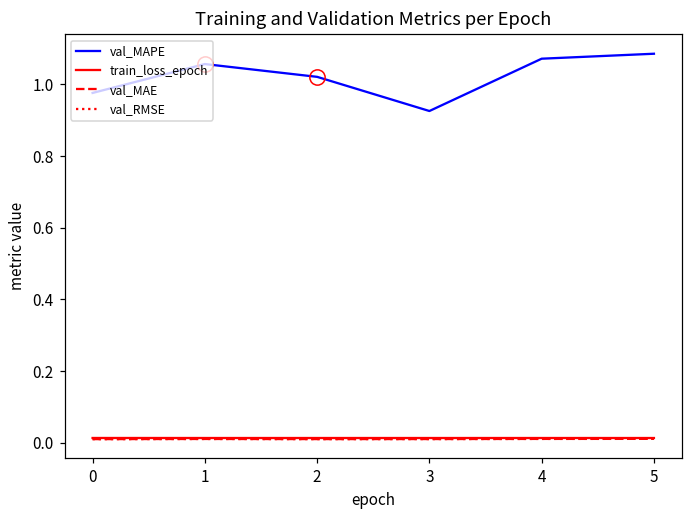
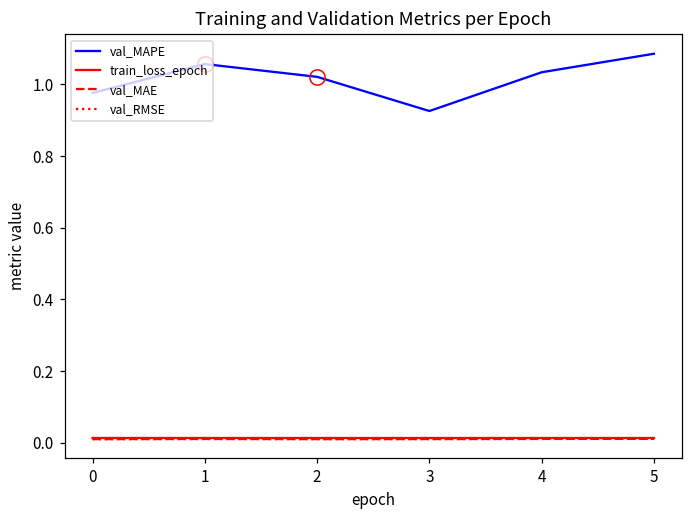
val_MAPE, 4: 1.07 -> 1.03
